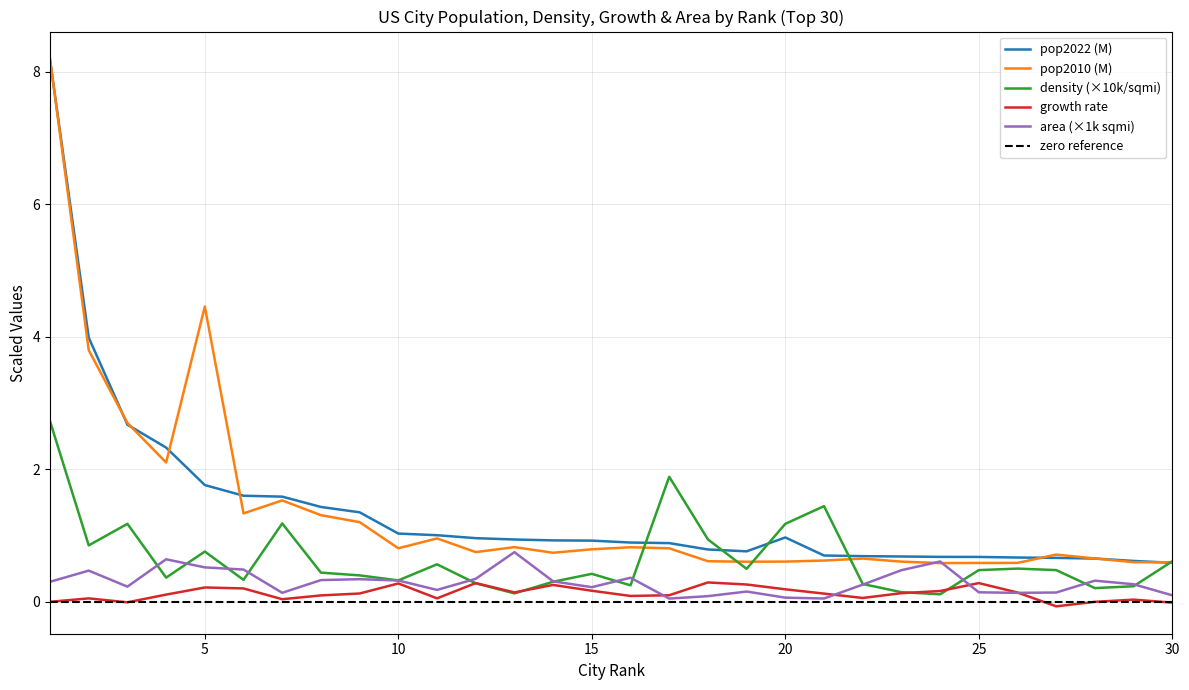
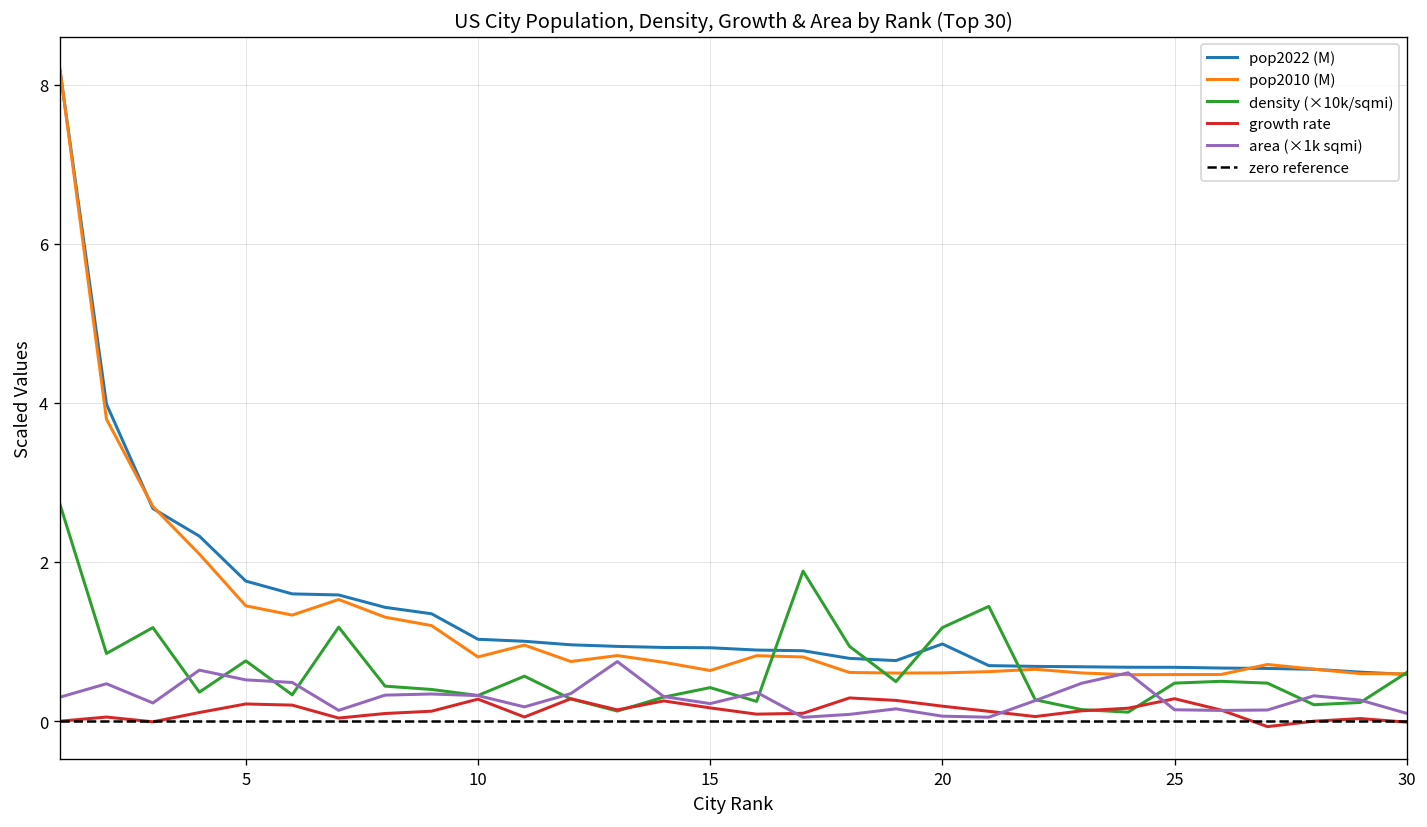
pop2010 (M), 5: 4.5 -> 1.4
pop2010 (M), 15: 0.8 -> 0.6
